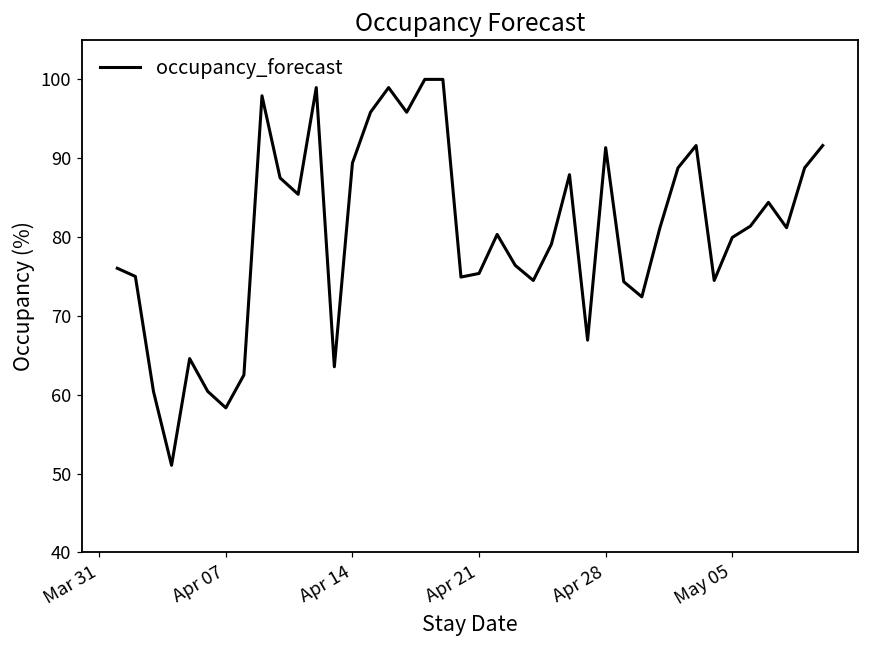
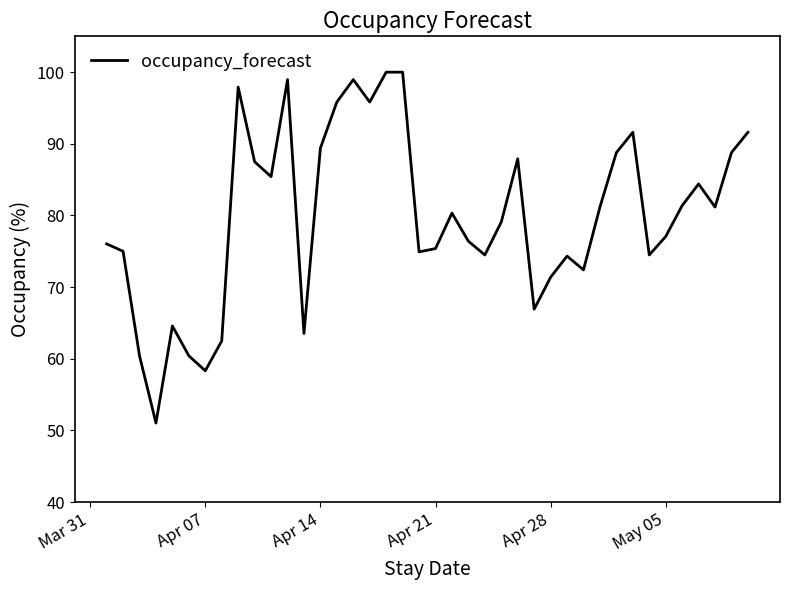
Apr 28: 91 -> 71
May 05: 80 -> 77
